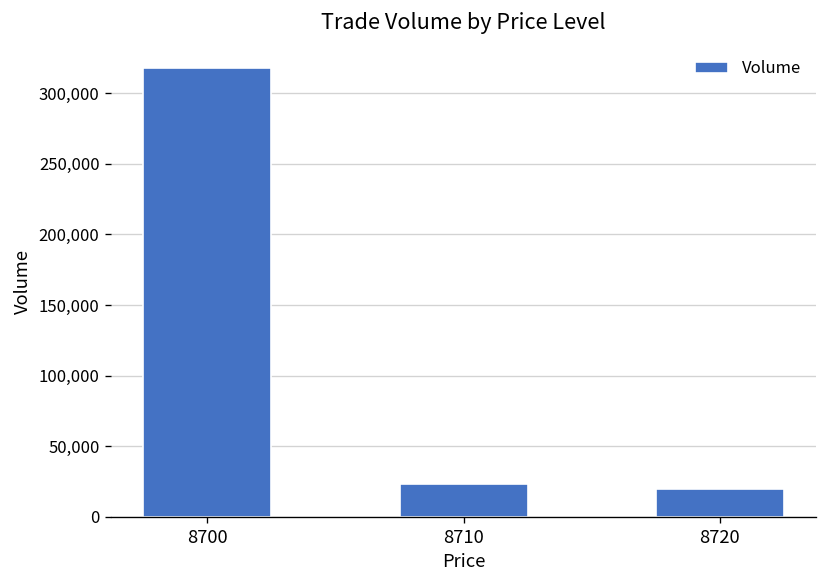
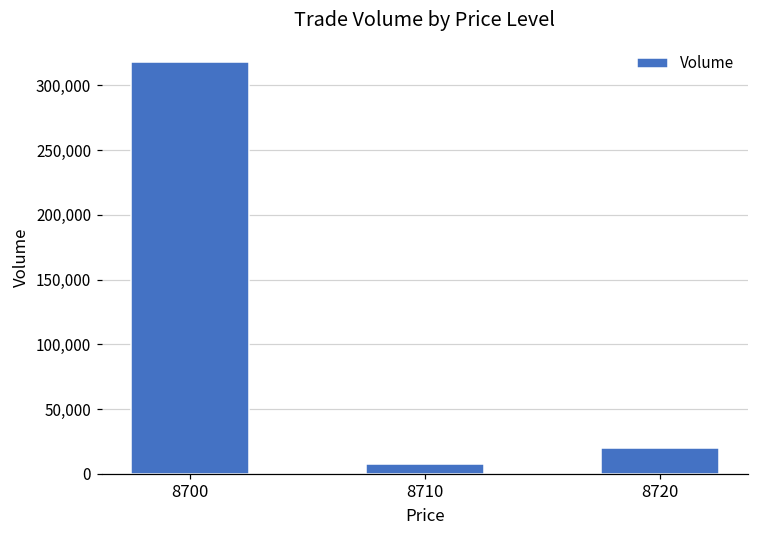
8710: 23,000 -> 8,000
